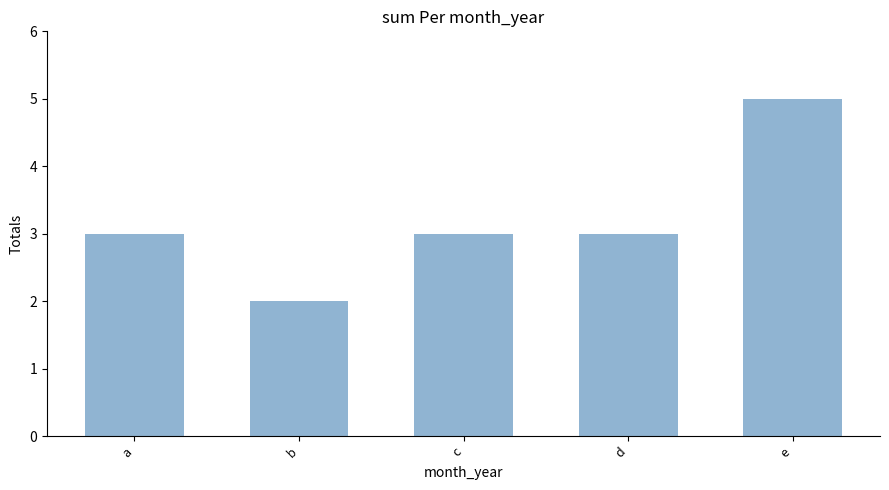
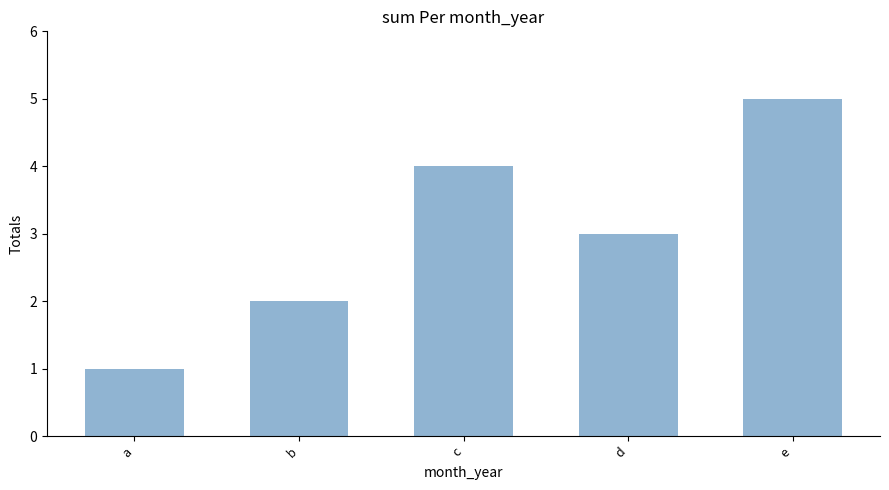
a: 3 -> 1
c: 3 -> 4
